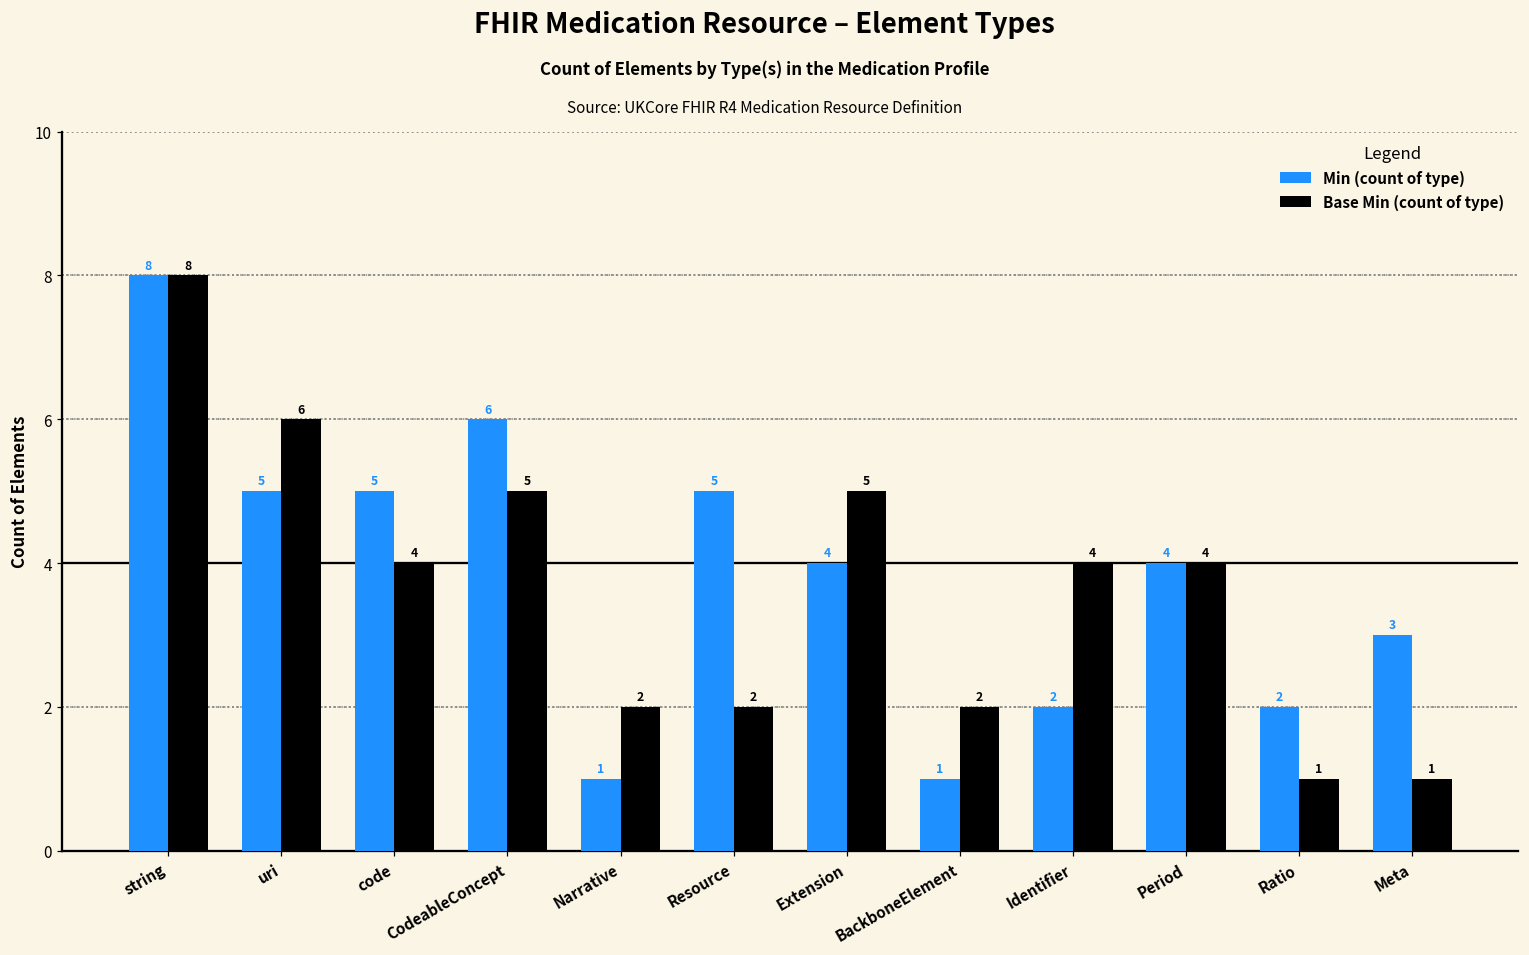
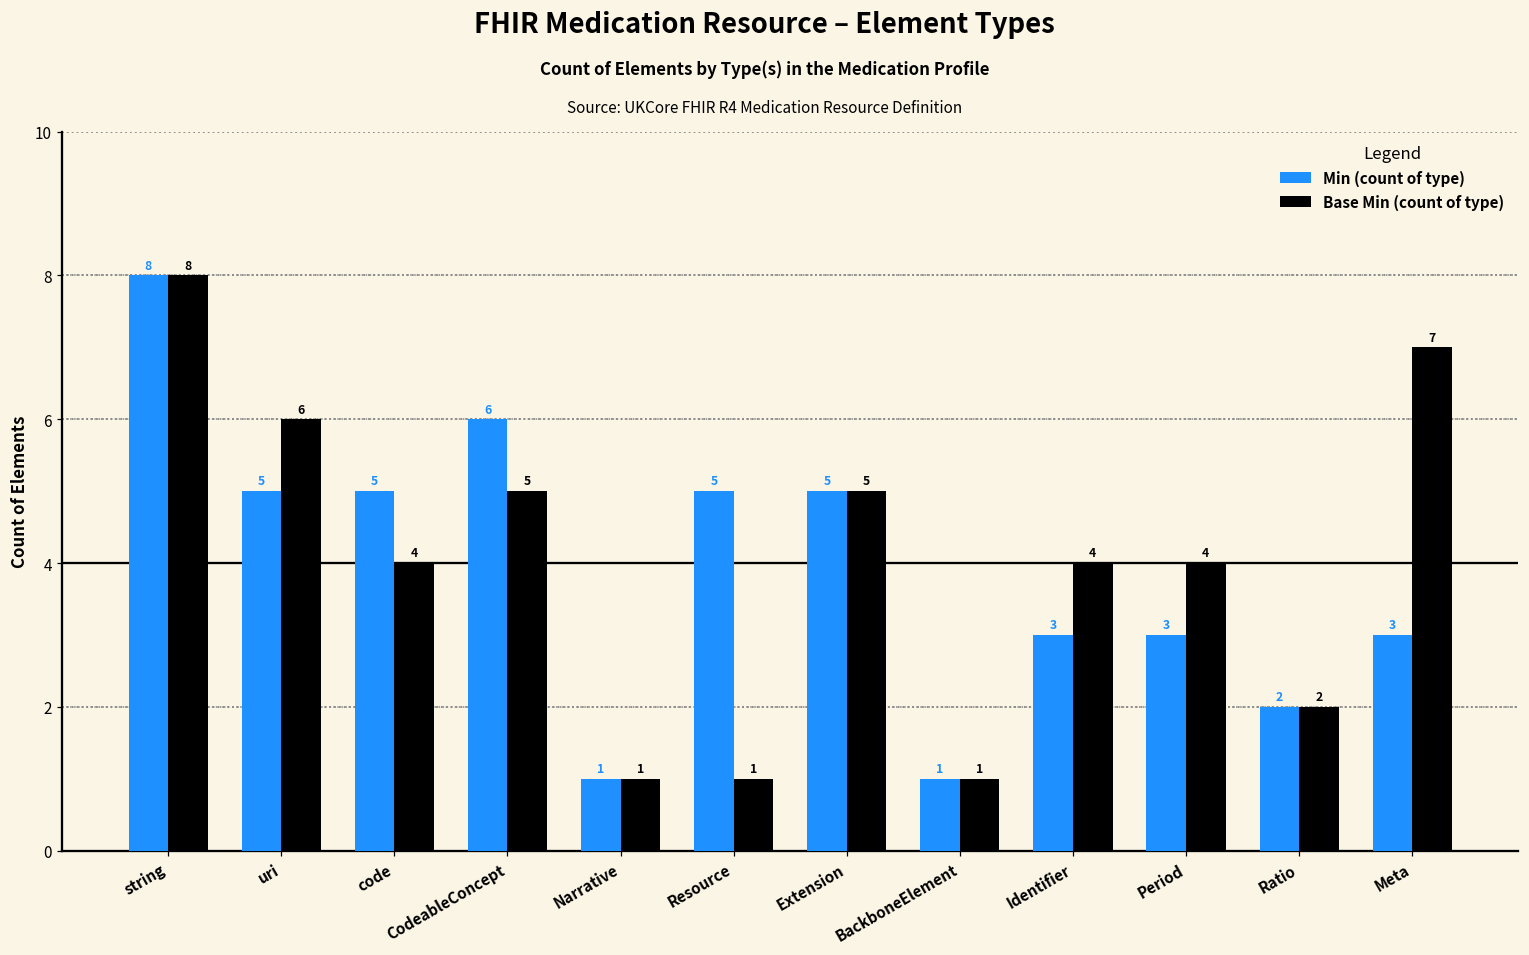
Base Min (count of type), Narrative: 2 -> 1
Base Min (count of type), Resource: 2 -> 1
Min (count of type), Extension: 4 -> 5
Base Min (count of type), BackboneElement: 2 -> 1
Min (count of type), Identifier: 2 -> 3
Min (count of type), Period: 4 -> 3
Base Min (count of type), Ratio: 1 -> 2
Base Min (count of type), Meta: 1 -> 7
